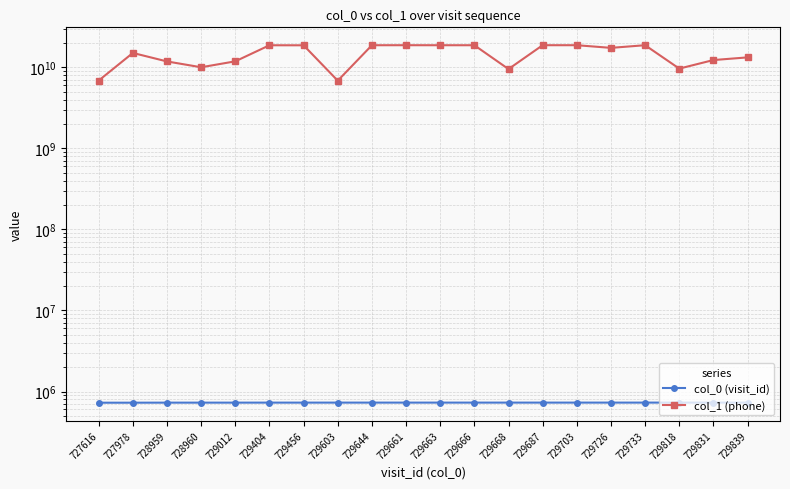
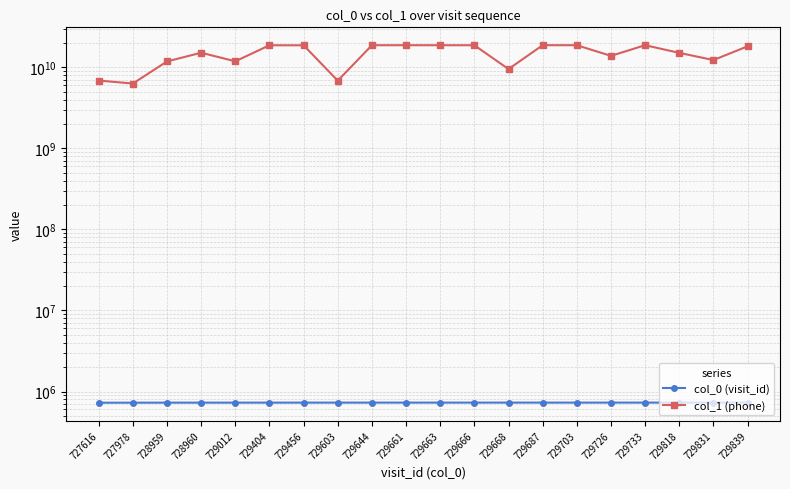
col_1 (phone), 727978: 15000000000 -> 6000000000
col_1 (phone), 728960: 10000000000 -> 15000000000
col_1 (phone), 729726: 17000000000 -> 14000000000
col_1 (phone), 729818: 10000000000 -> 15000000000
col_1 (phone), 729839: 13000000000 -> 18000000000
